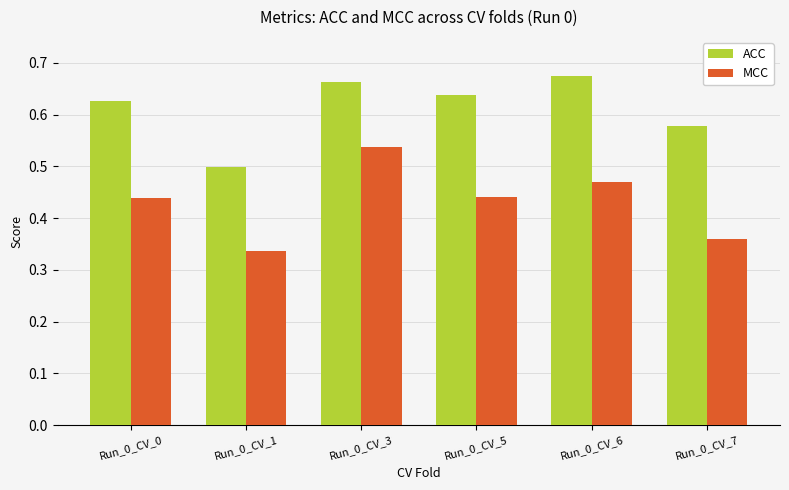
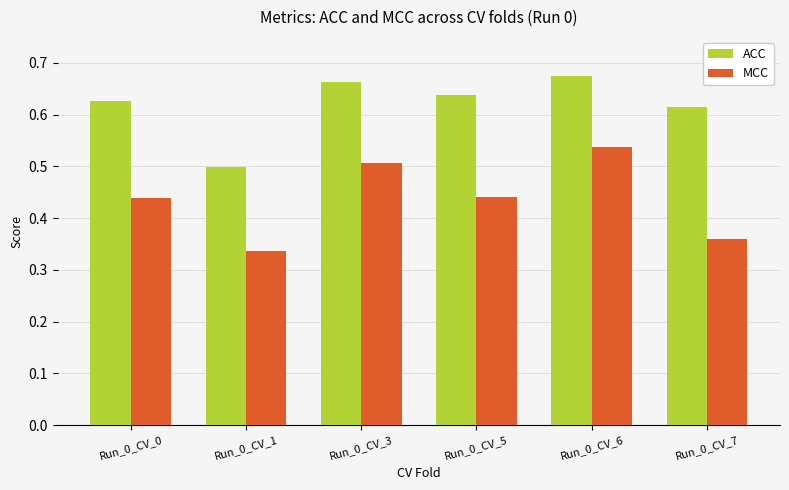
MCC, Run_0_CV_3: 0.54 -> 0.51
MCC, Run_0_CV_6: 0.47 -> 0.54
ACC, Run_0_CV_7: 0.58 -> 0.61
